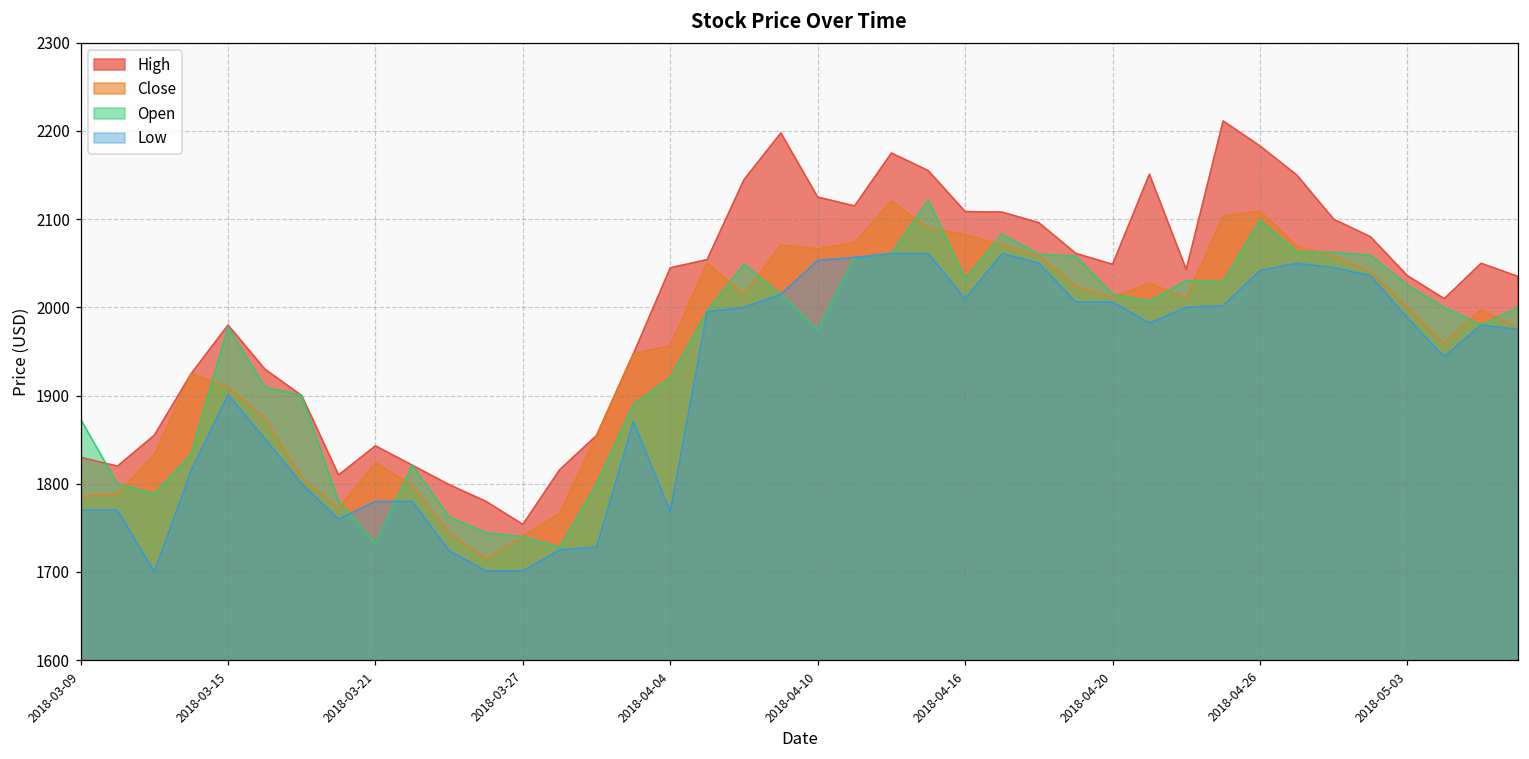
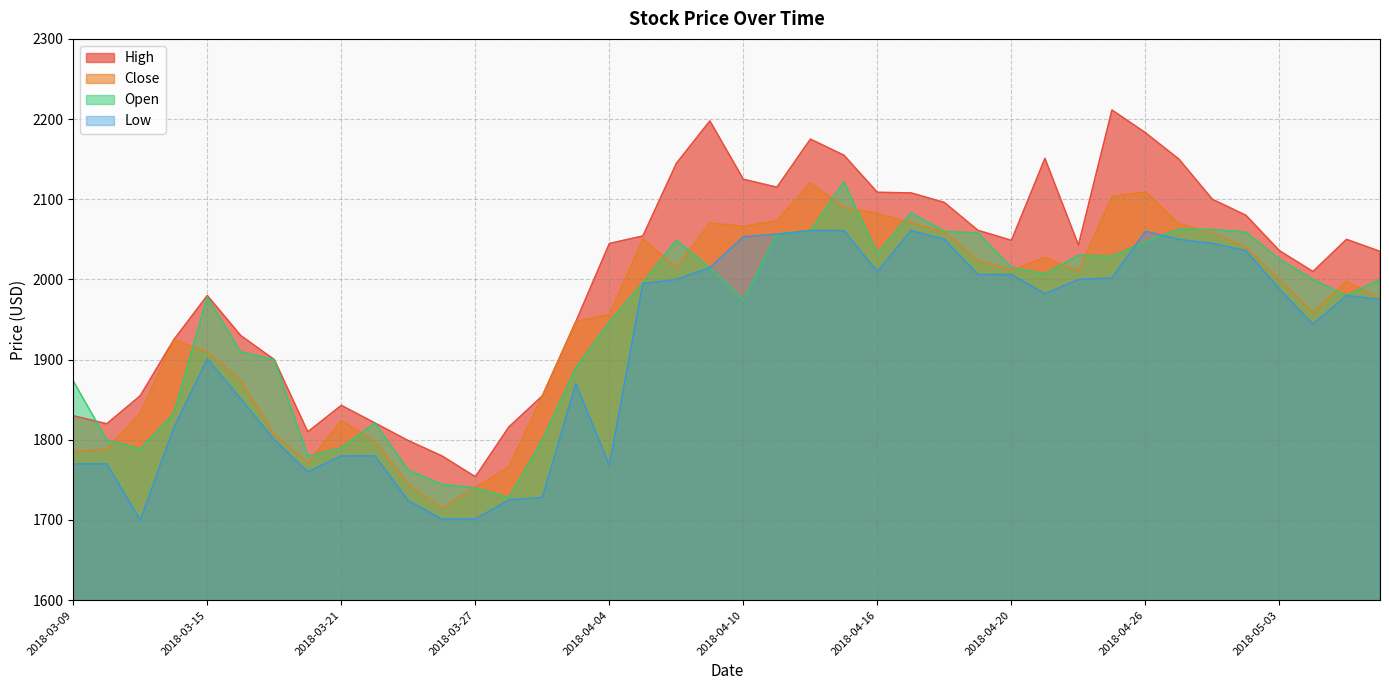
Open, 2018-03-21: 1730 -> 1790
Open, 2018-04-04: 1920 -> 1950
Open, 2018-04-26: 2100 -> 2050
Low, 2018-04-26: 2040 -> 2060
